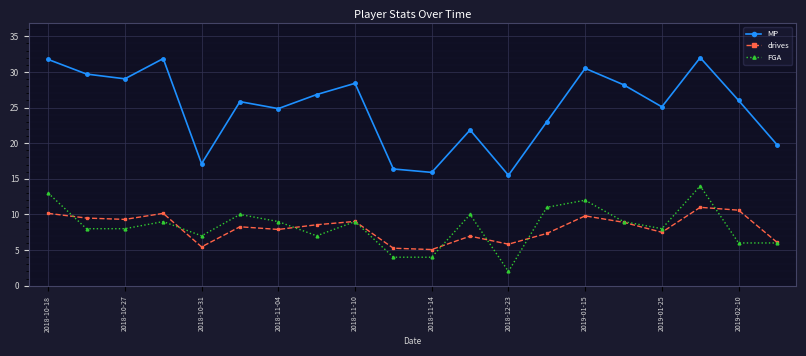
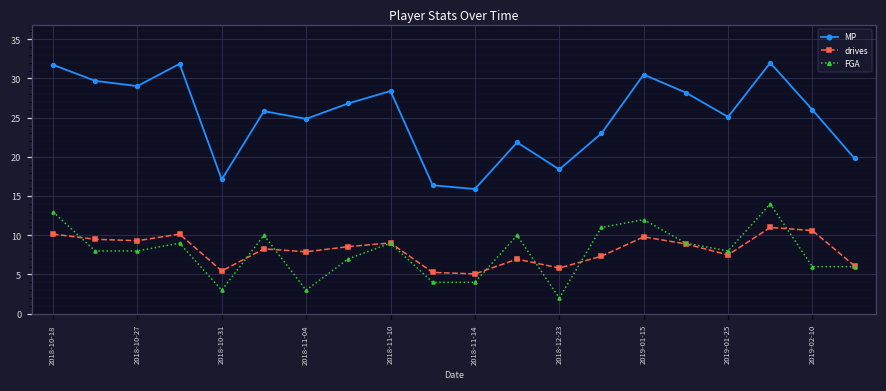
FGA, 2018-10-31: 7 -> 3
FGA, 2018-11-04: 9 -> 3
MP, 2018-12-23: 16 -> 18
